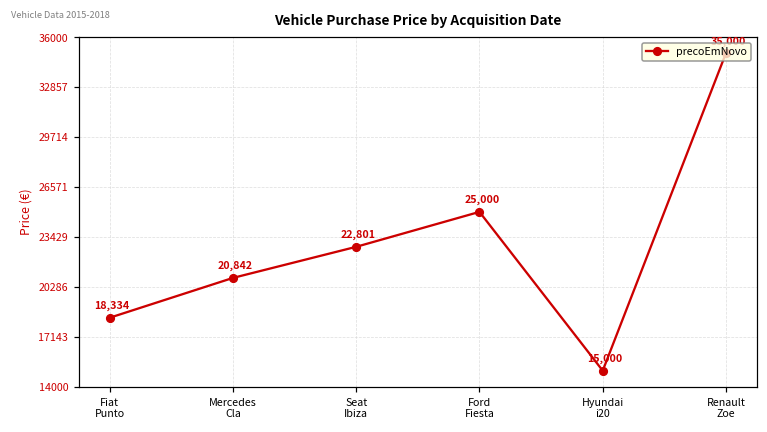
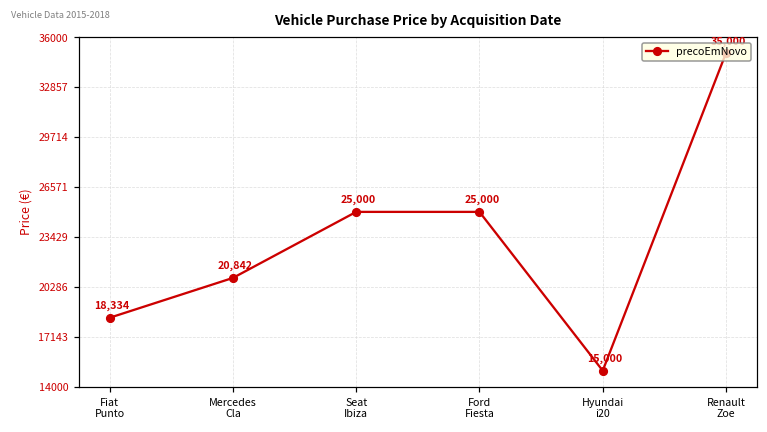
Seat Ibiza: 22,801 -> 25,000
